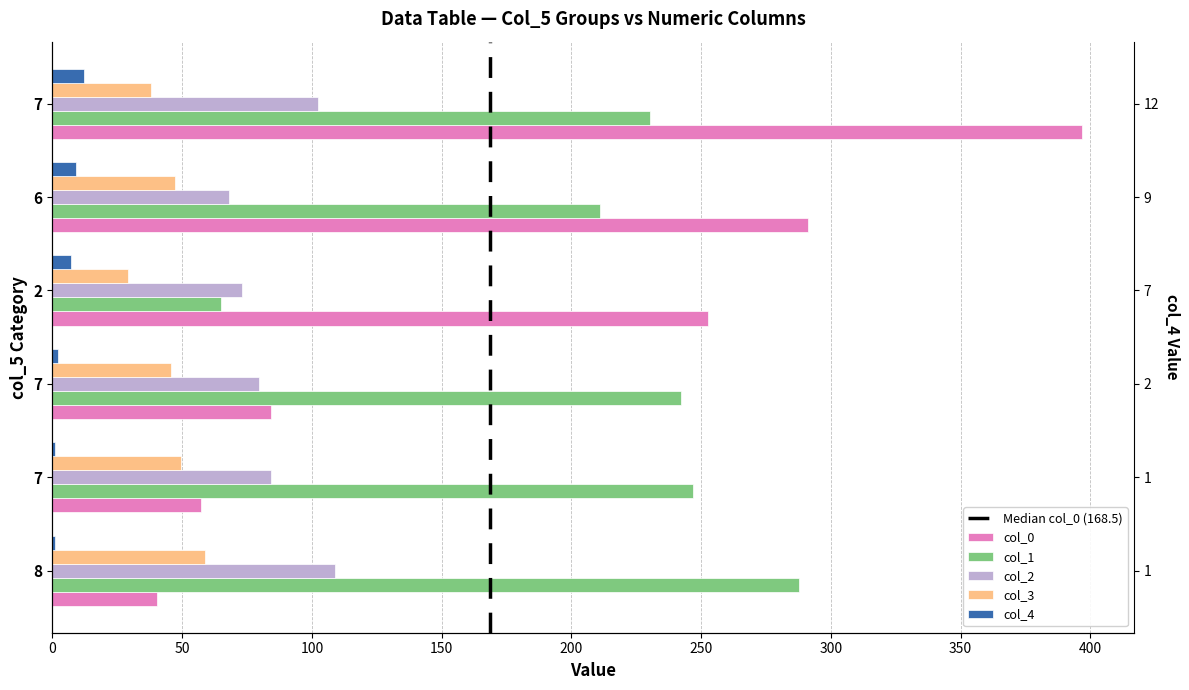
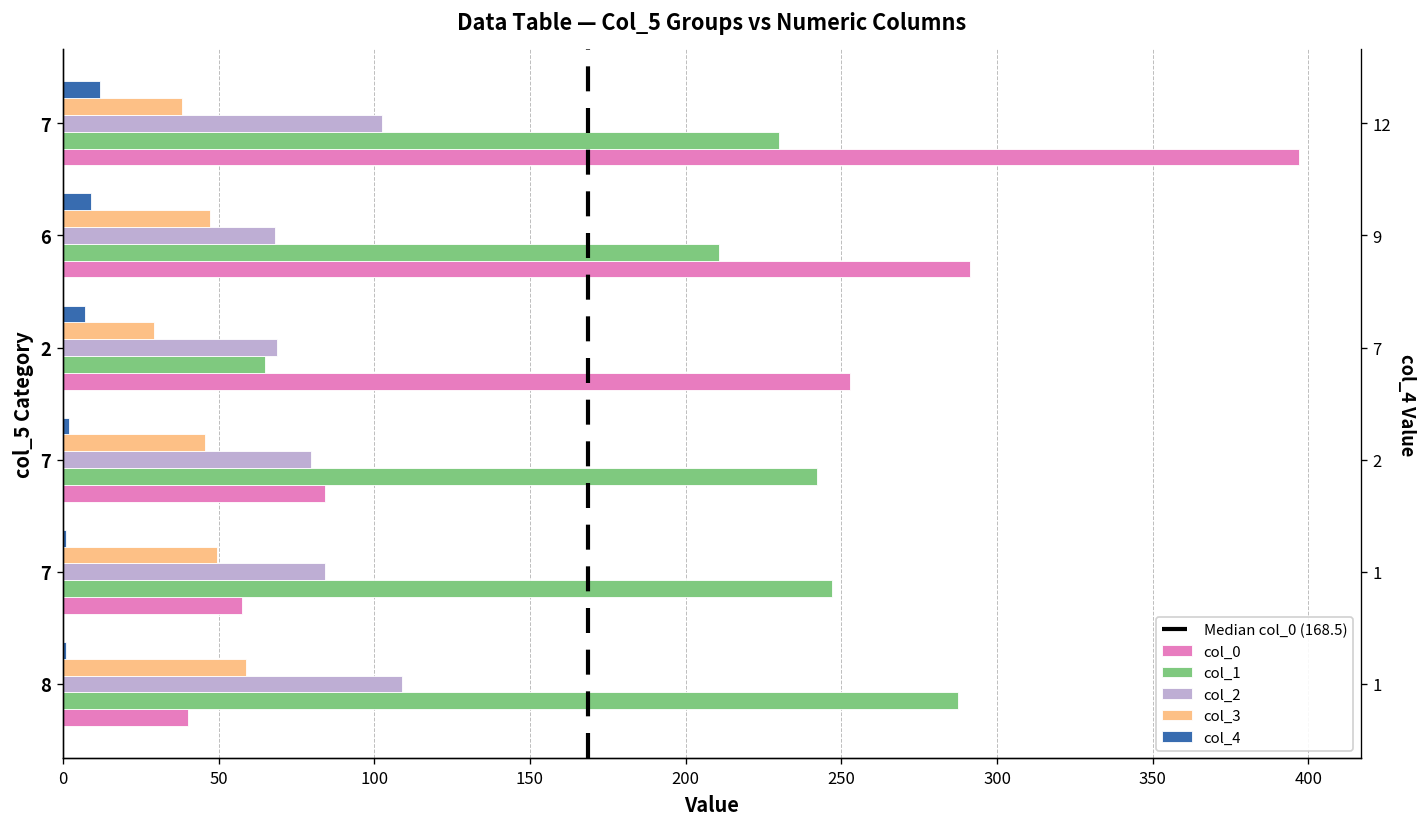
col_2, 2: 73 -> 69
